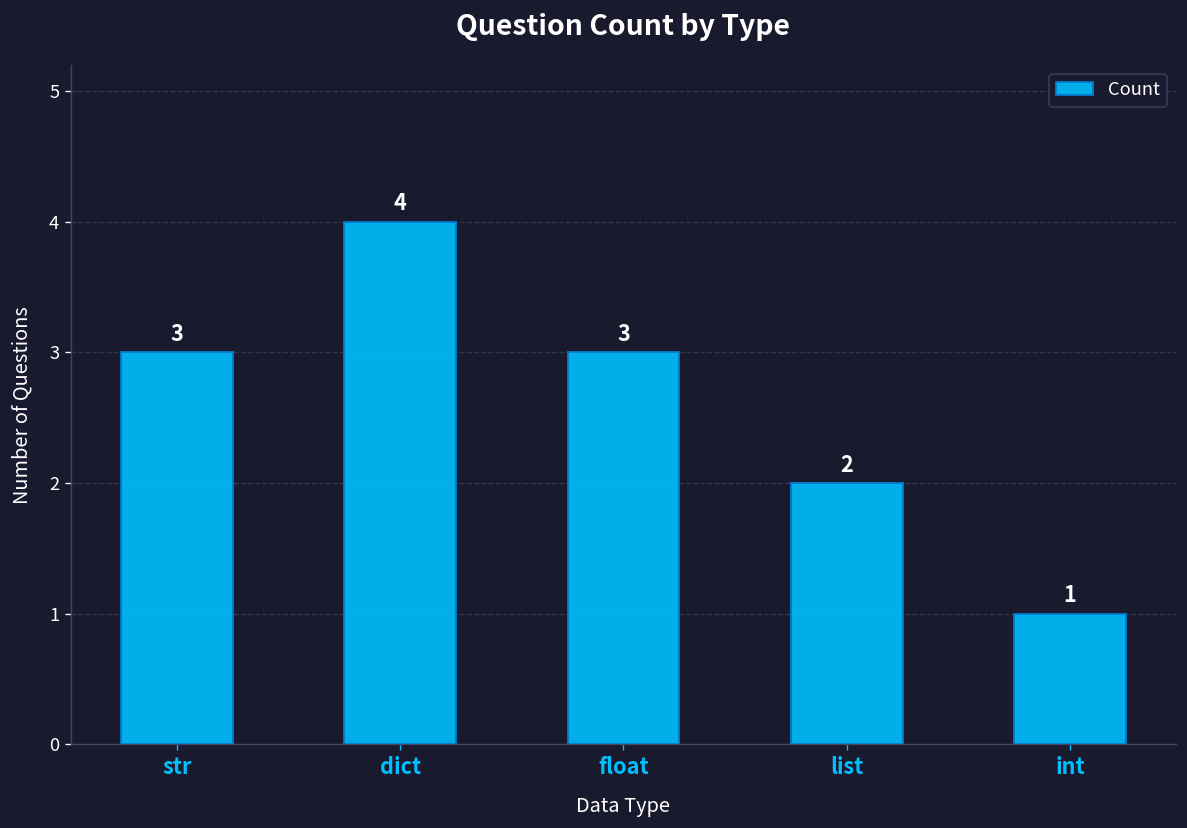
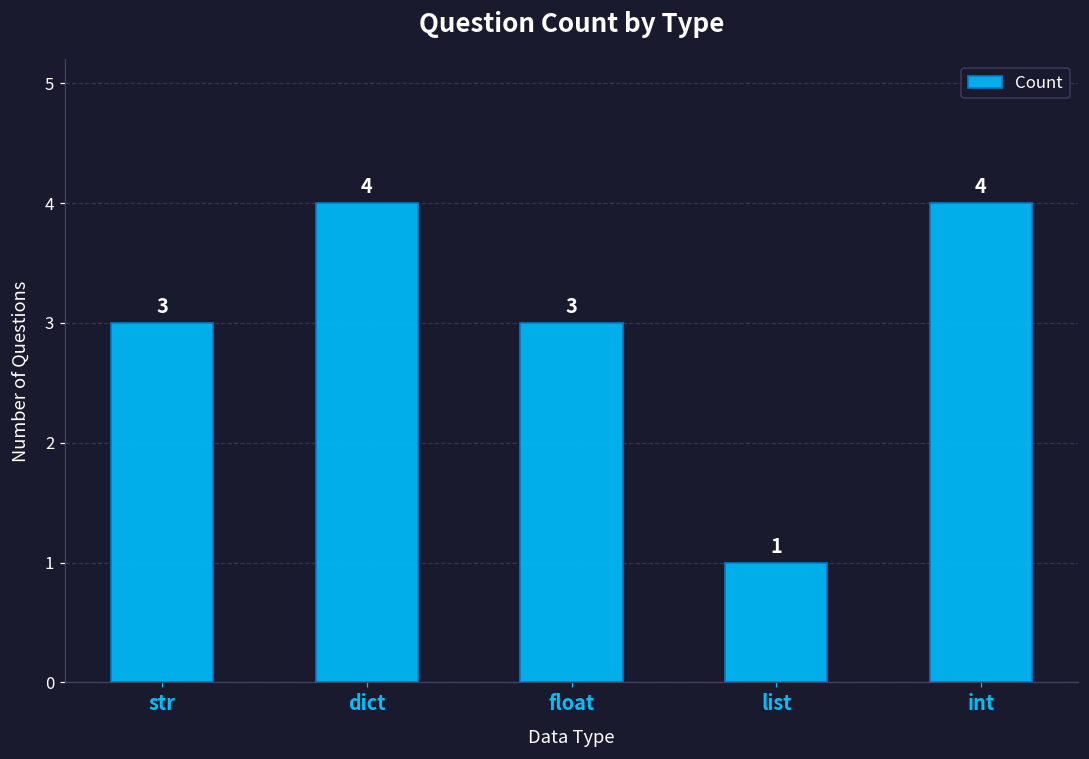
list: 2 -> 1
int: 1 -> 4
